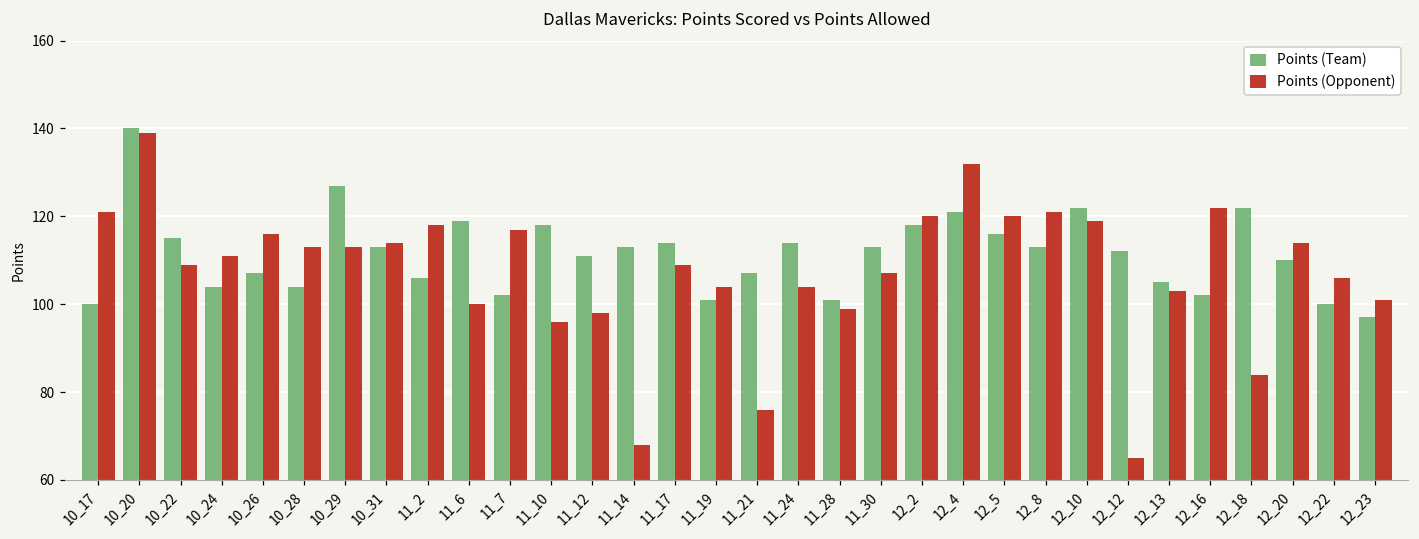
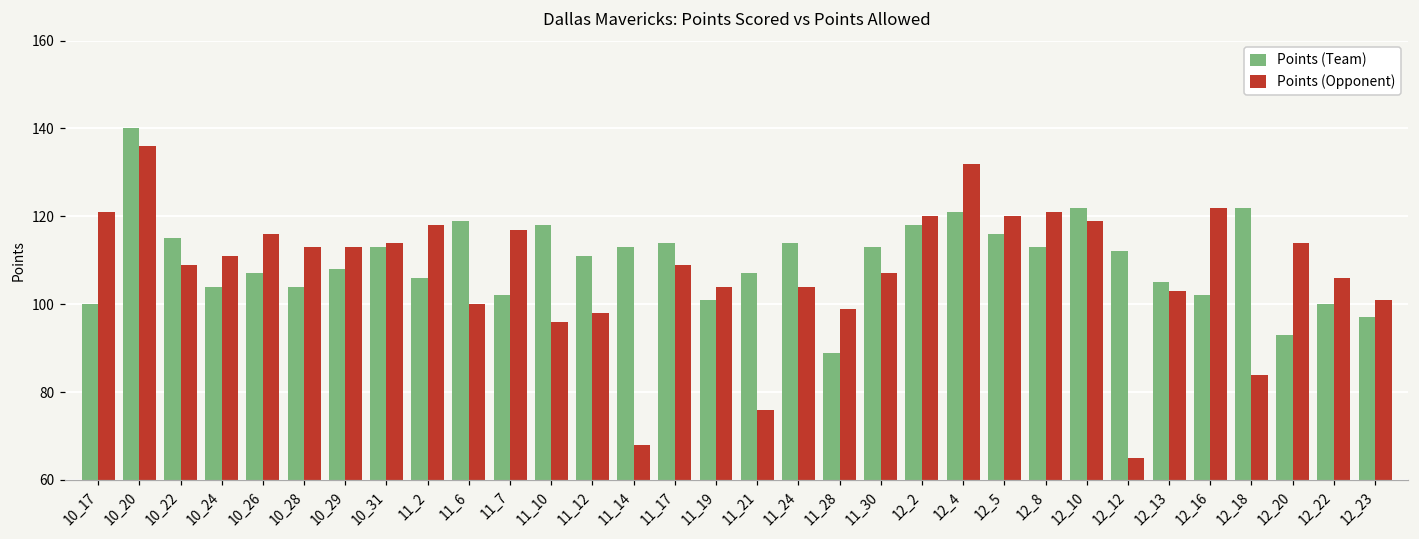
Points (Opponent), 10_20: 139 -> 136
Points (Team), 10_29: 127 -> 108
Points (Team), 11_28: 101 -> 89
Points (Team), 12_20: 110 -> 93
